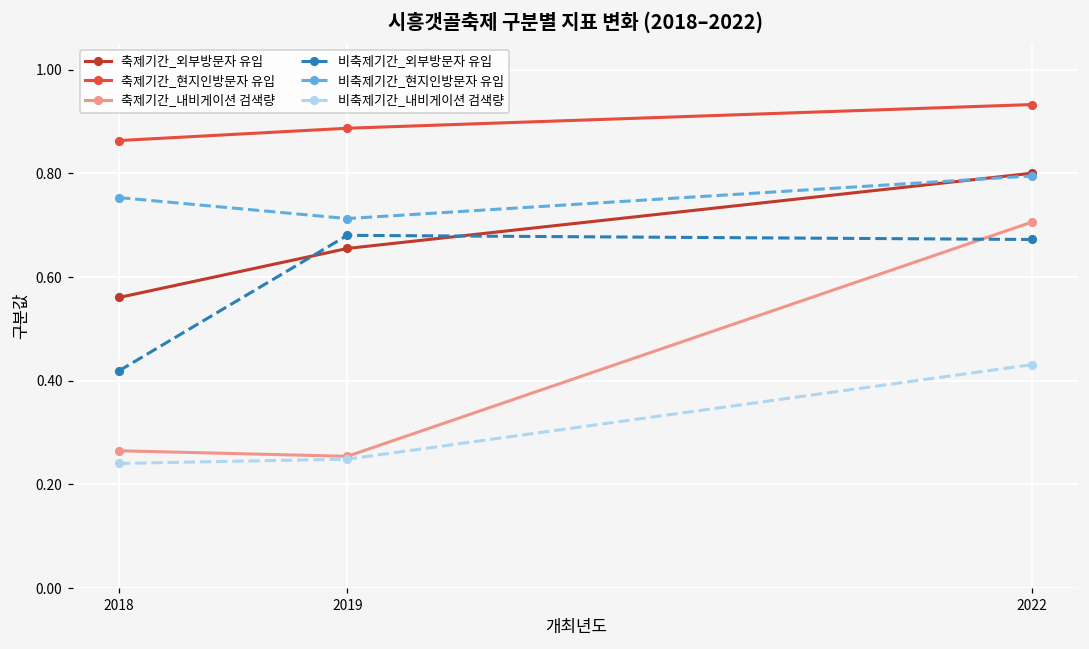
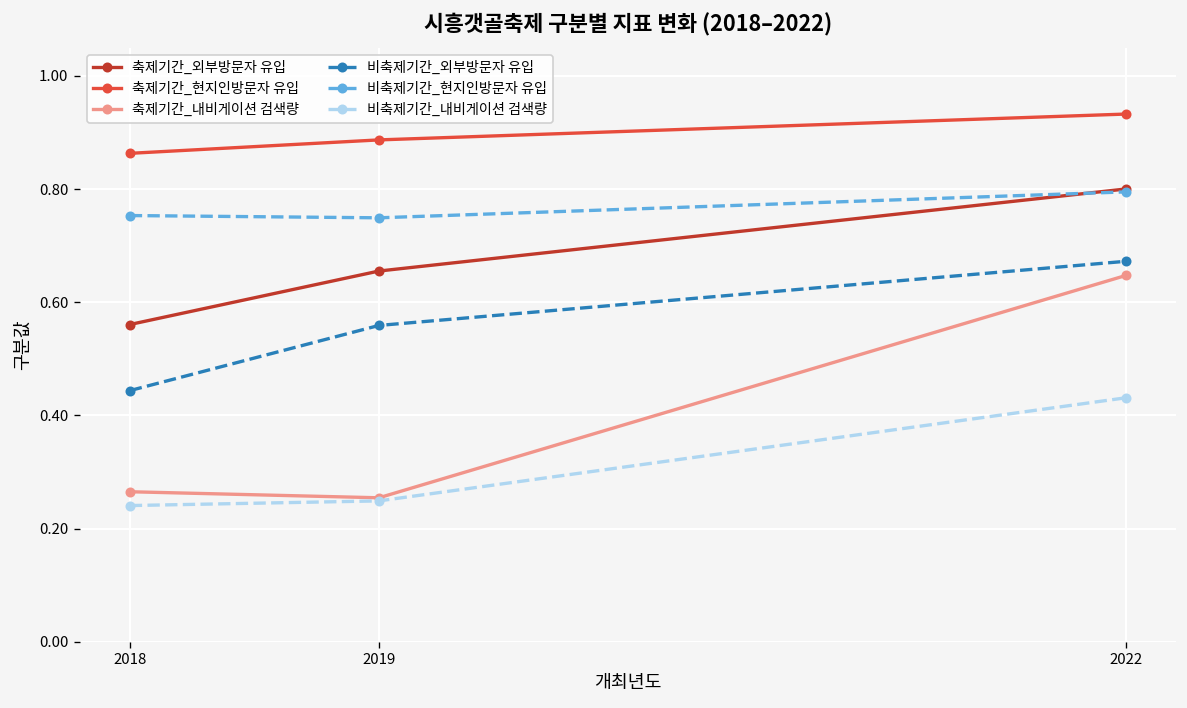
비축제기간_외부방문자 유입, 2018: 0.42 -> 0.44
비축제기간_외부방문자 유입, 2019: 0.68 -> 0.56
비축제기간_현지인방문자 유입, 2019: 0.71 -> 0.75
축제기간_내비게이션 검색량, 2022: 0.71 -> 0.65
